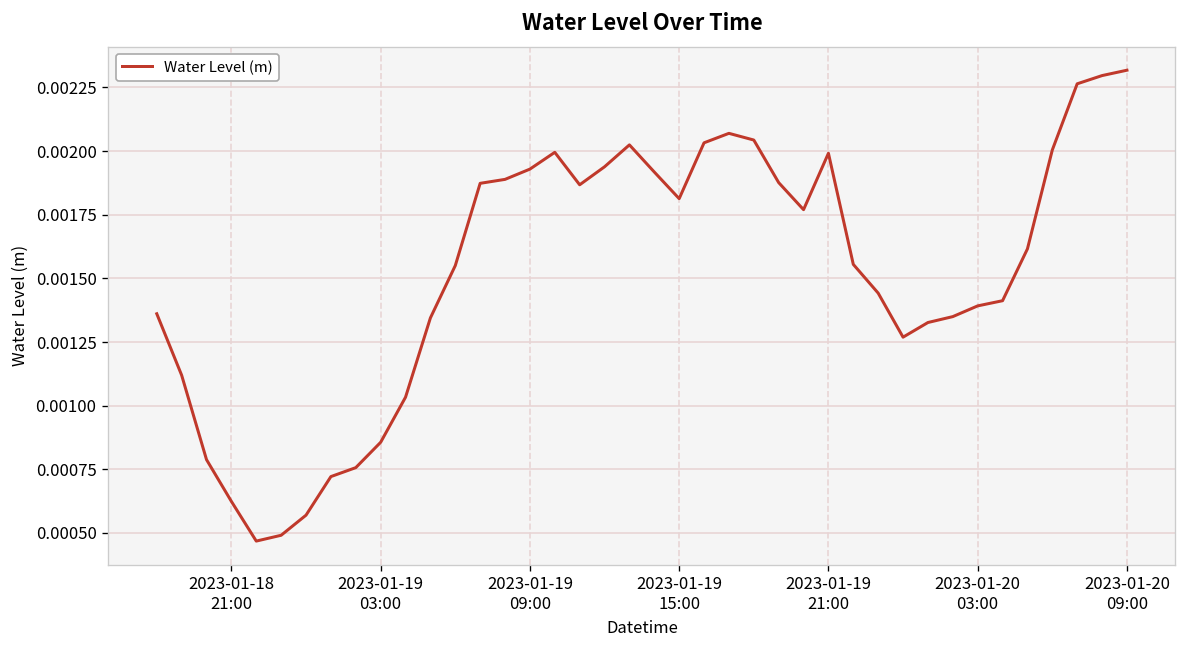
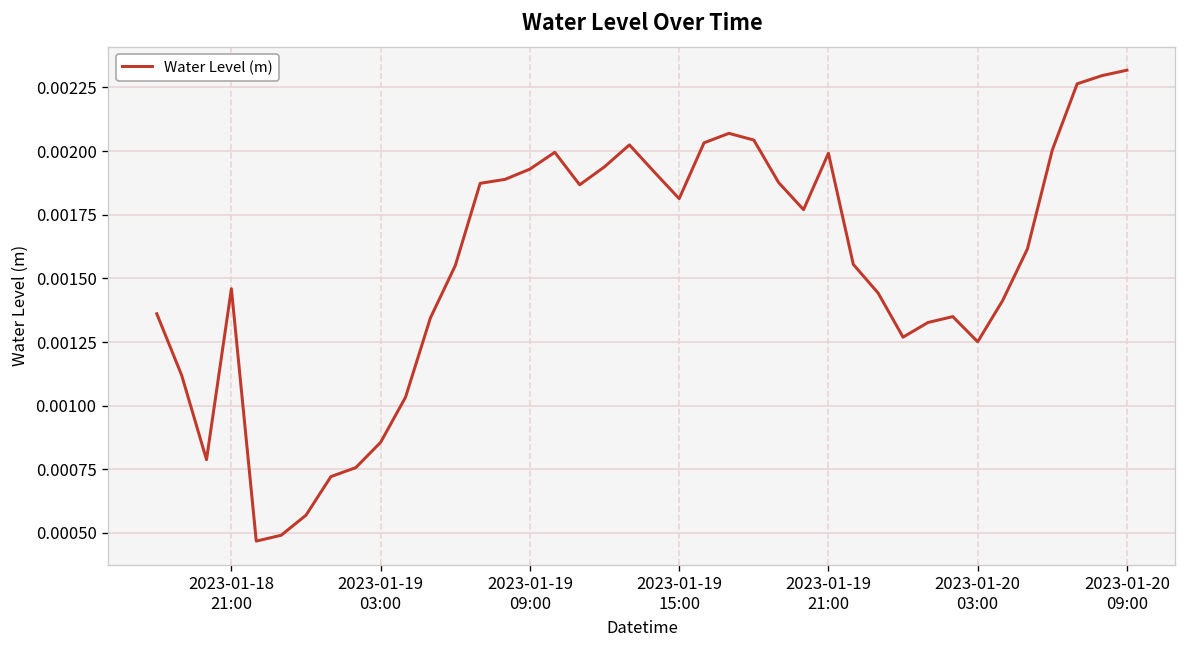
2023-01-18 21:00: 0.00062 -> 0.00146
2023-01-20 03:00: 0.00139 -> 0.00125
